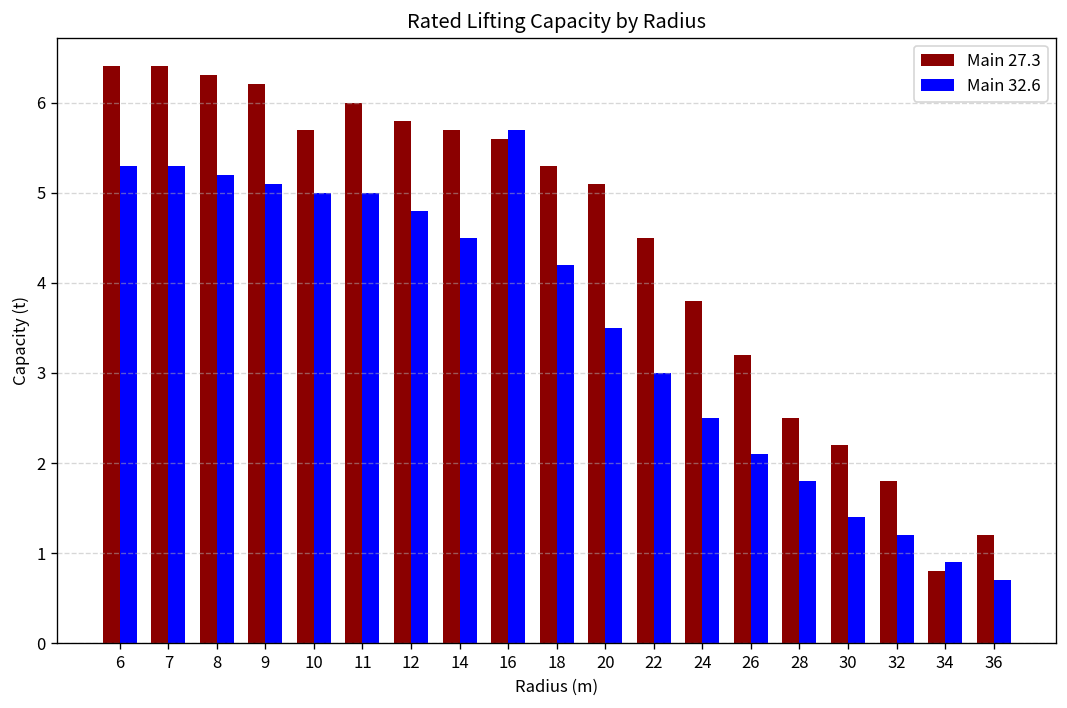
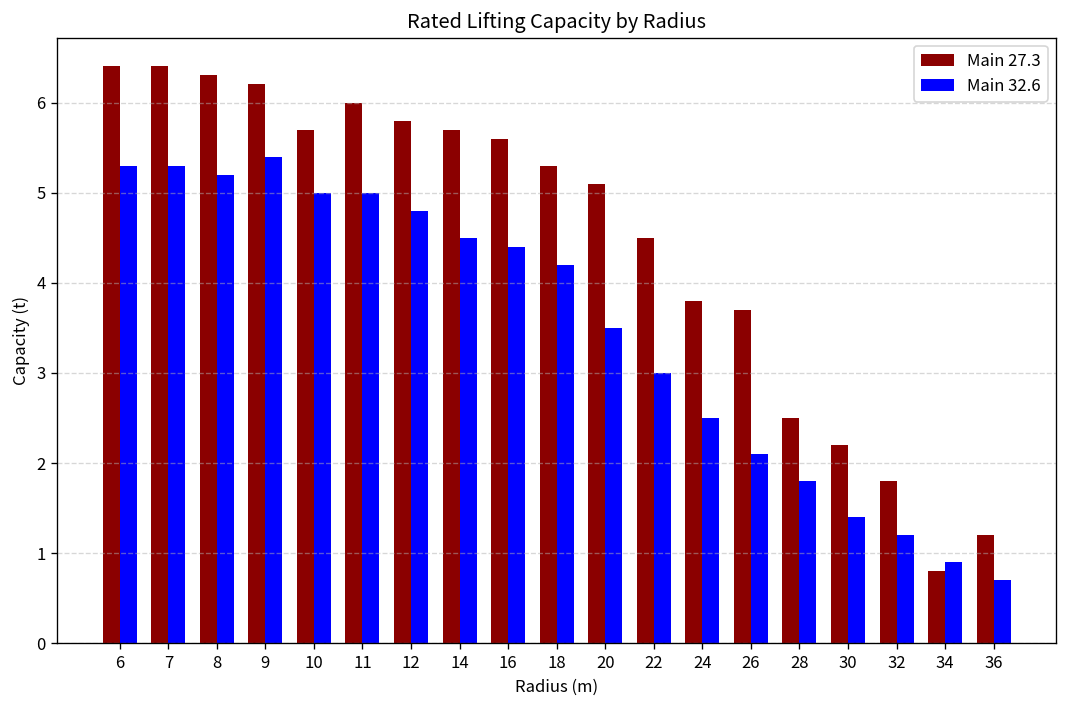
Main 32.6, 9: 5.1 -> 5.4
Main 32.6, 16: 5.7 -> 4.4
Main 27.3, 26: 3.2 -> 3.7
